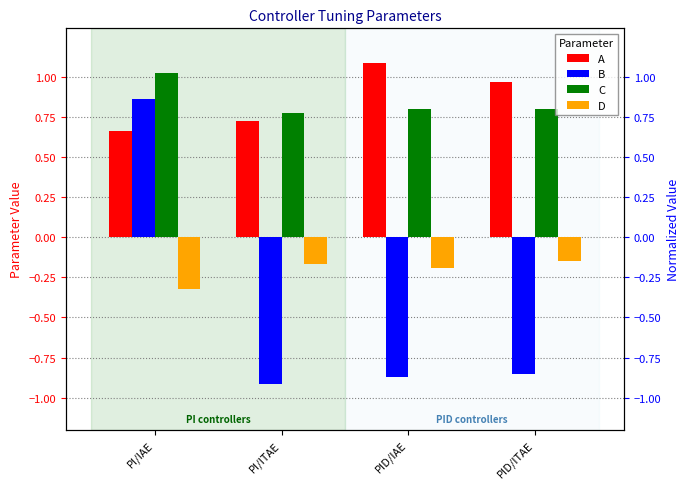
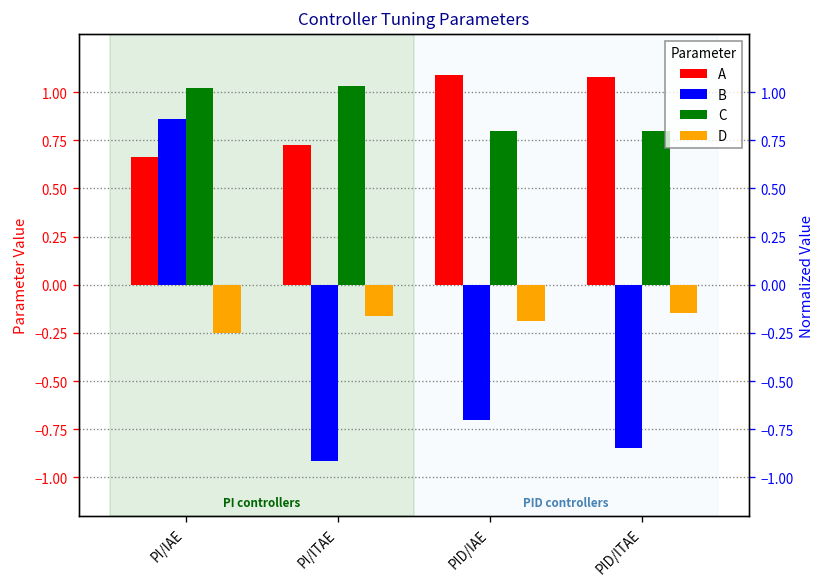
D, PI/IAE: -0.32 -> -0.25
C, PI/ITAE: 0.77 -> 1.03
B, PID/IAE: -0.87 -> -0.70
A, PID/ITAE: 0.97 -> 1.08
